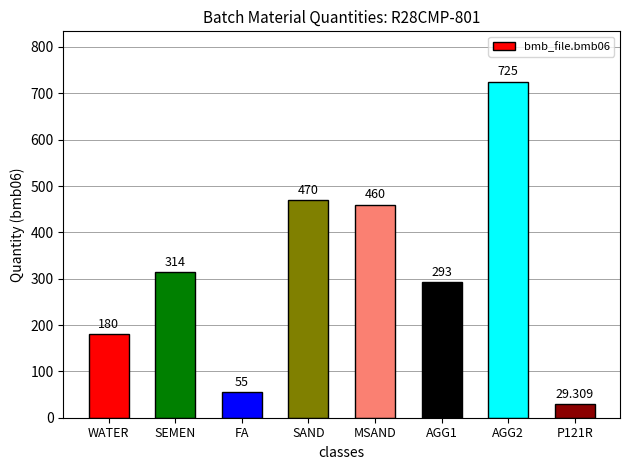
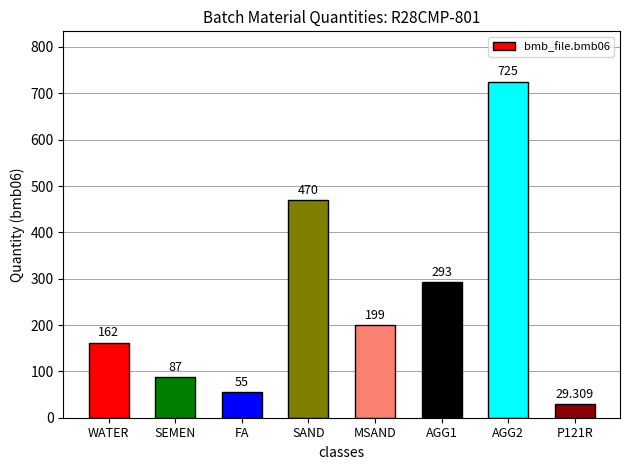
WATER: 180 -> 162
SEMEN: 314 -> 87
MSAND: 460 -> 199
